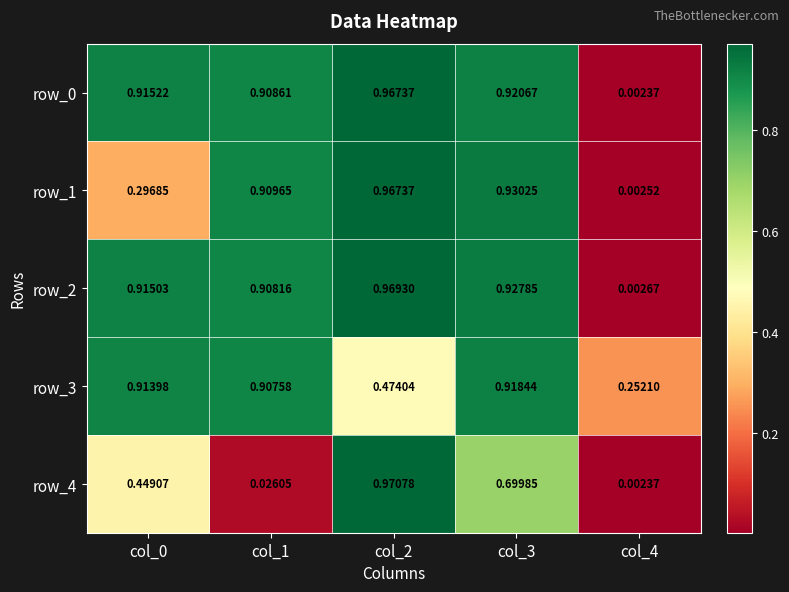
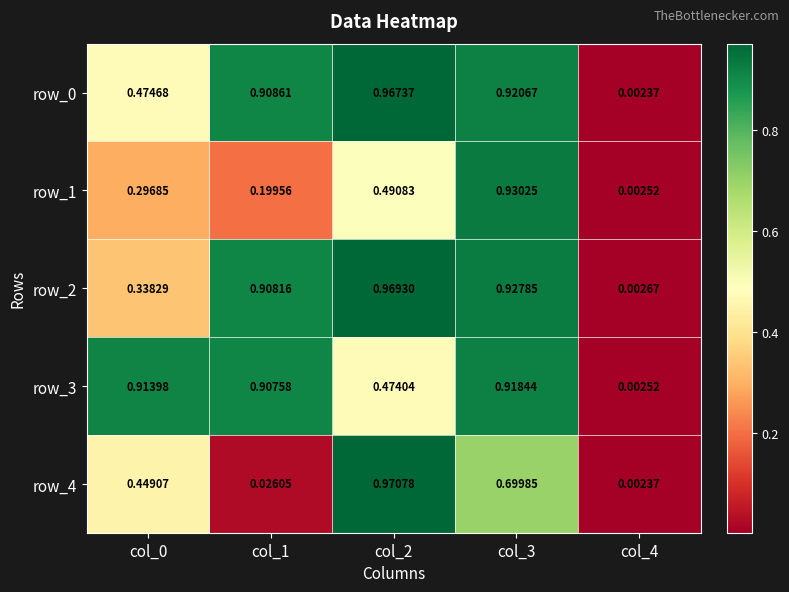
row_0, col_0: 0.91522 -> 0.47468
row_1, col_1: 0.90965 -> 0.19956
row_1, col_2: 0.96737 -> 0.49083
row_2, col_0: 0.91503 -> 0.33829
row_3, col_4: 0.25210 -> 0.00252
